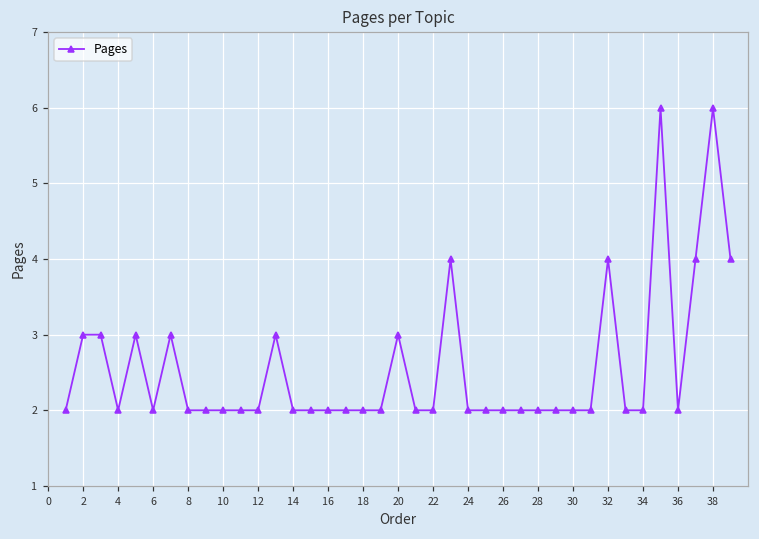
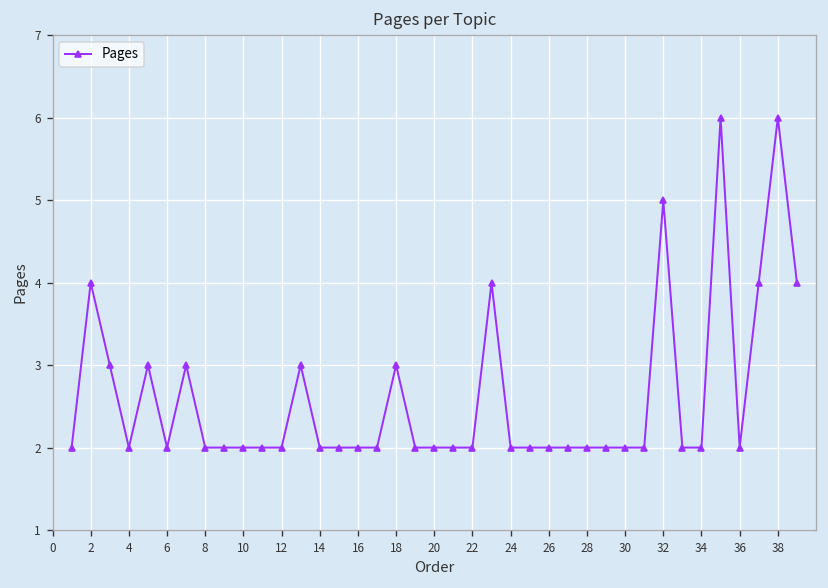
2: 3 -> 4
18: 2 -> 3
20: 3 -> 2
32: 4 -> 5
